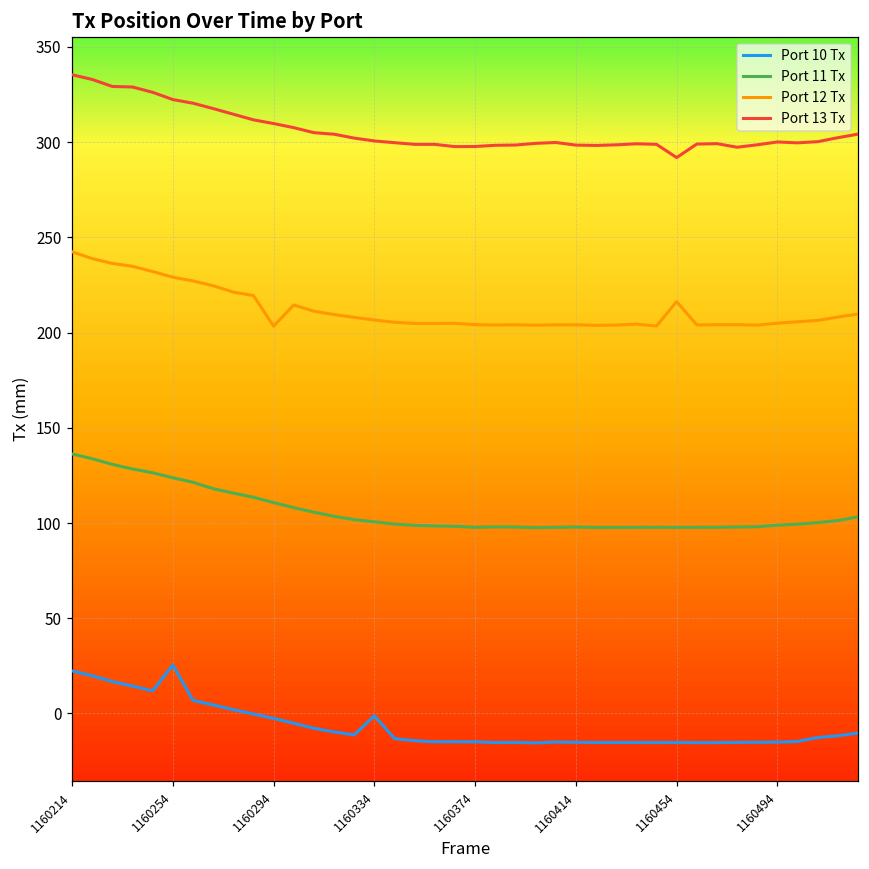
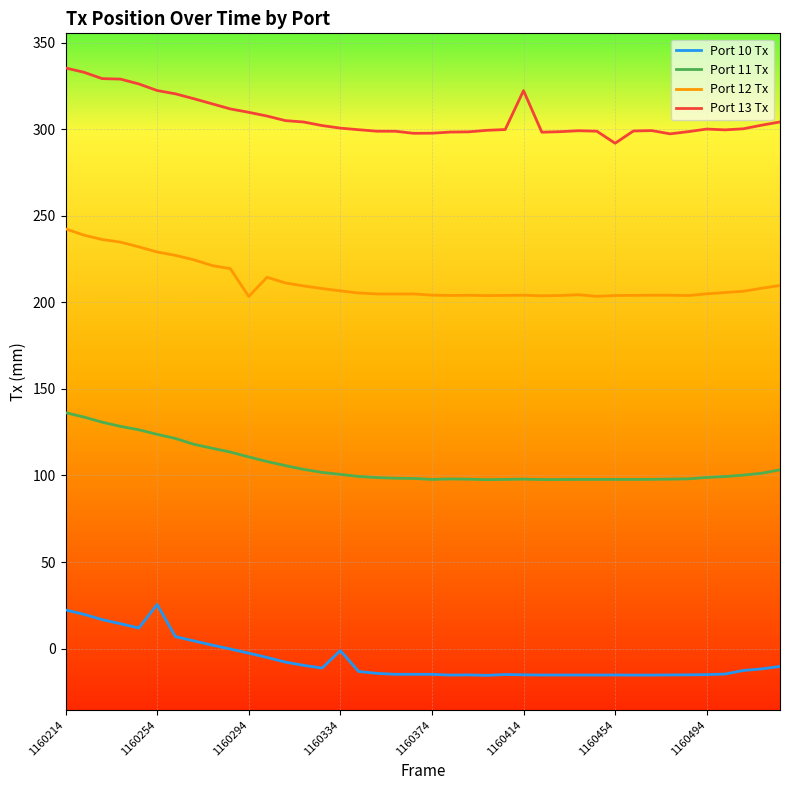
Port 13 Tx, 1160414: 298 -> 322
Port 12 Tx, 1160454: 216 -> 204
